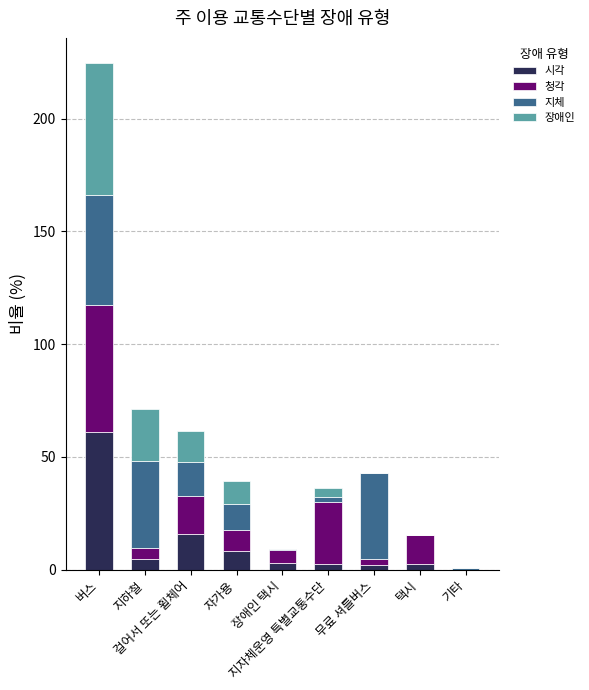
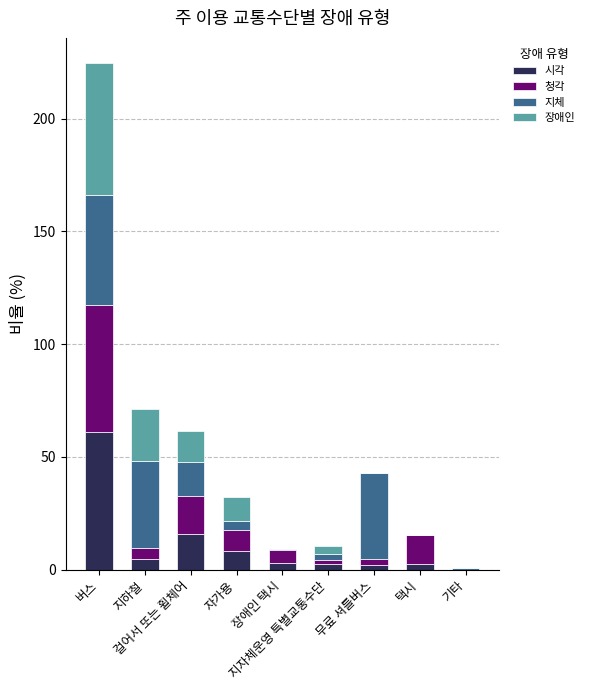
지체, 자가용: 11 -> 4
청각, 지자체운영 특별교통수단: 27 -> 2
